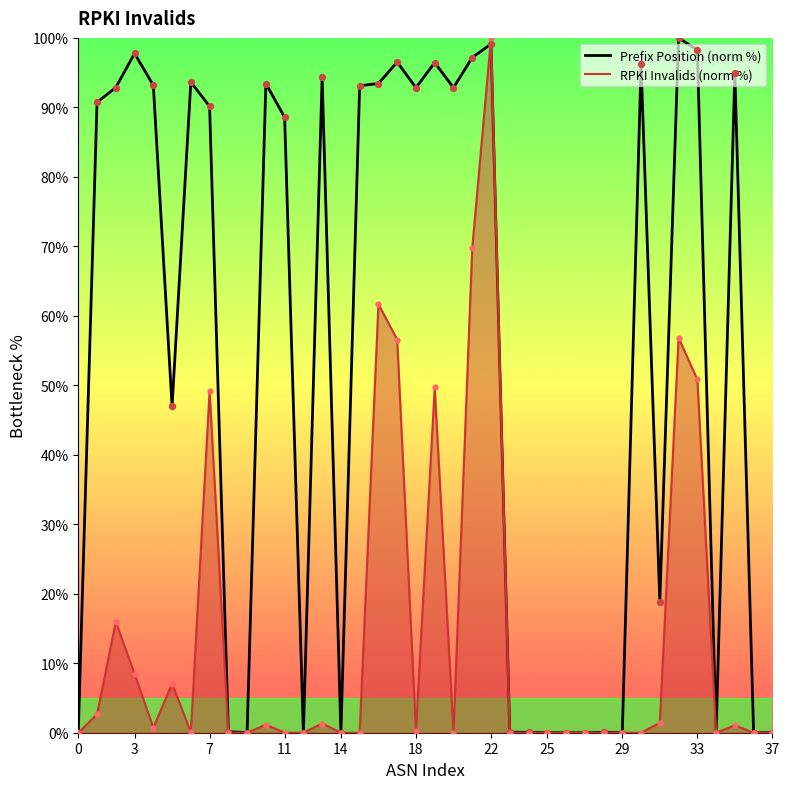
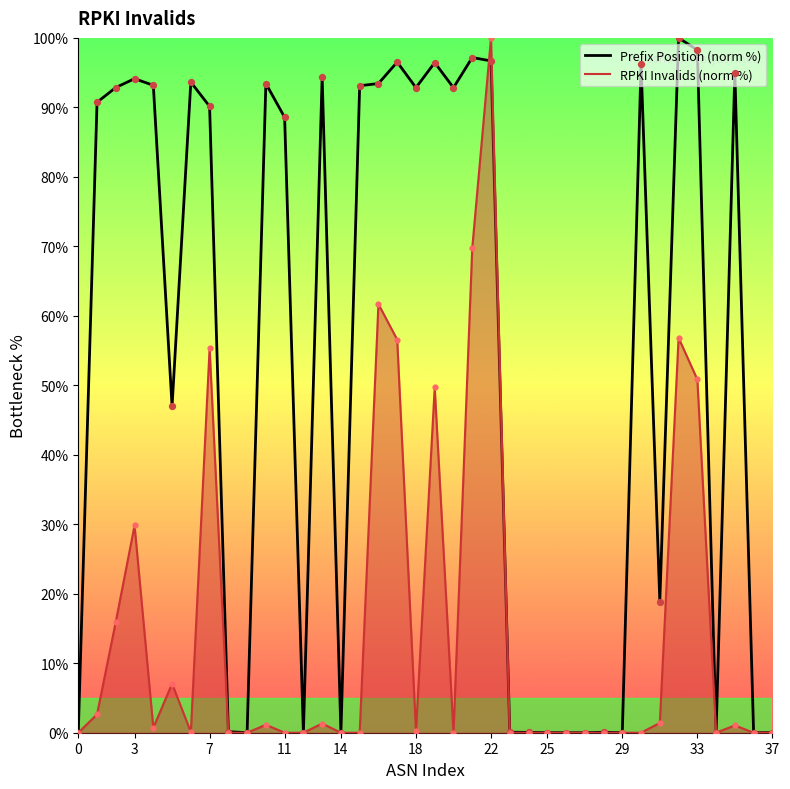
Prefix Position (norm %), 3: 98% -> 94%
RPKI Invalids (norm %), 3: 8% -> 30%
RPKI Invalids (norm %), 7: 49% -> 55%
Prefix Position (norm %), 22: 99% -> 97%
